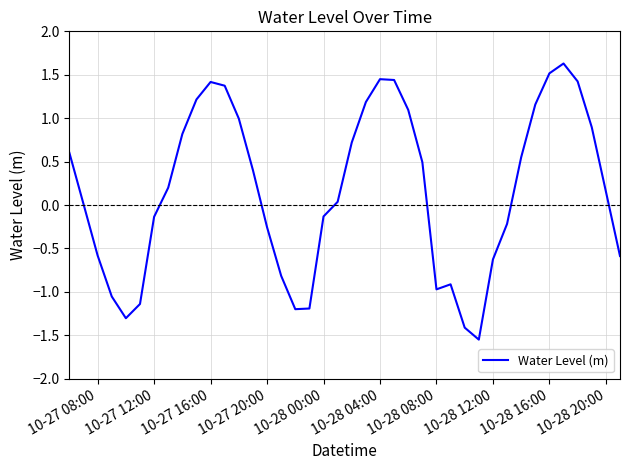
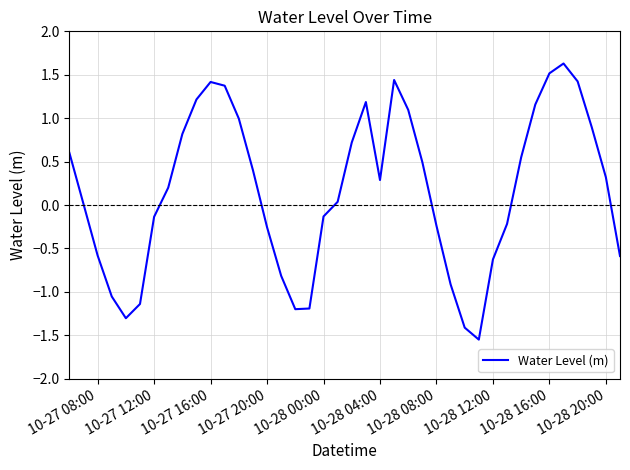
10-28 04:00: 1.4 -> 0.3
10-28 08:00: -1.0 -> -0.2
10-28 20:00: 0.2 -> 0.3
